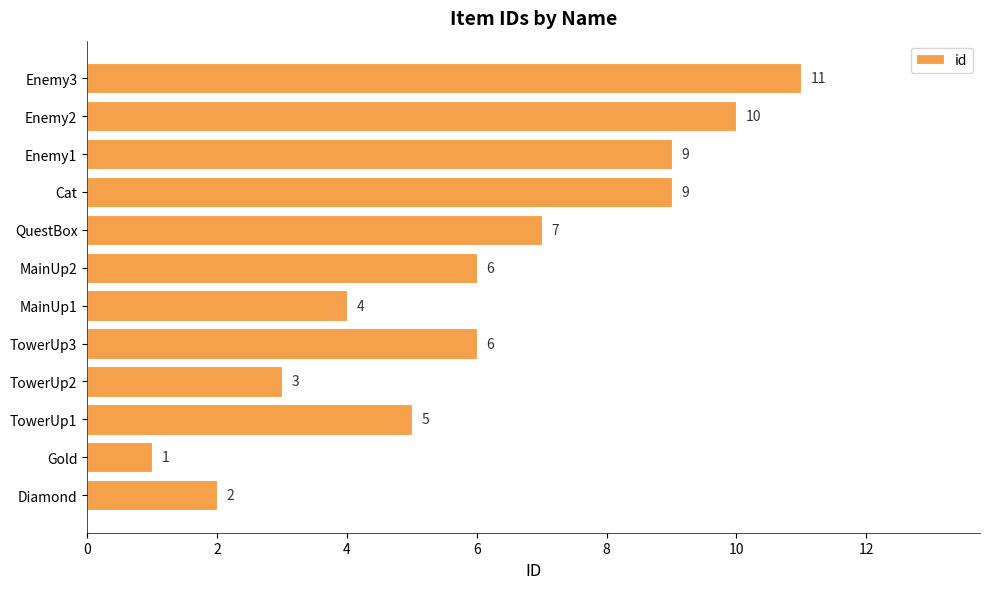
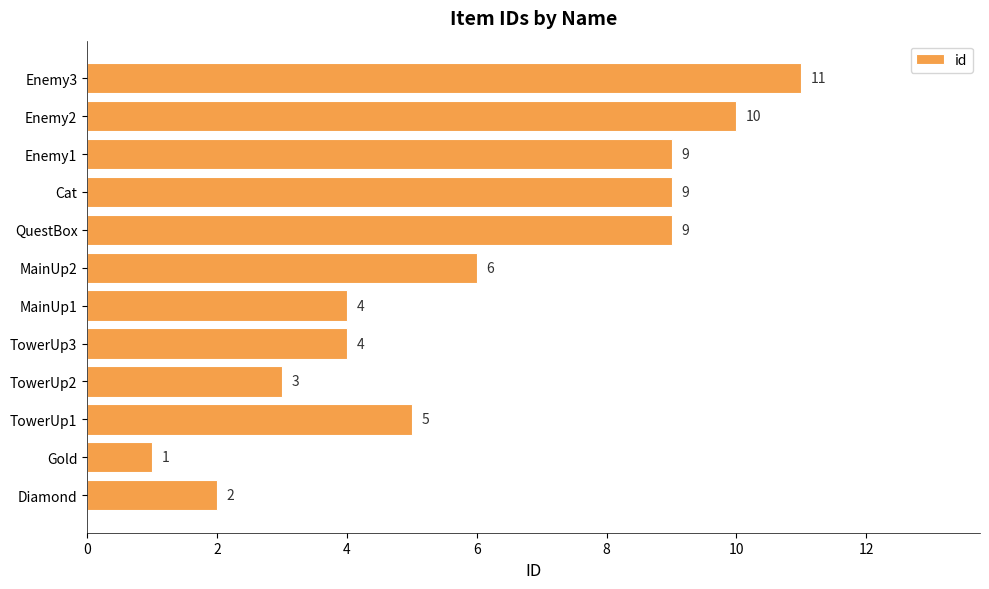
QuestBox: 7 -> 9
TowerUp3: 6 -> 4
